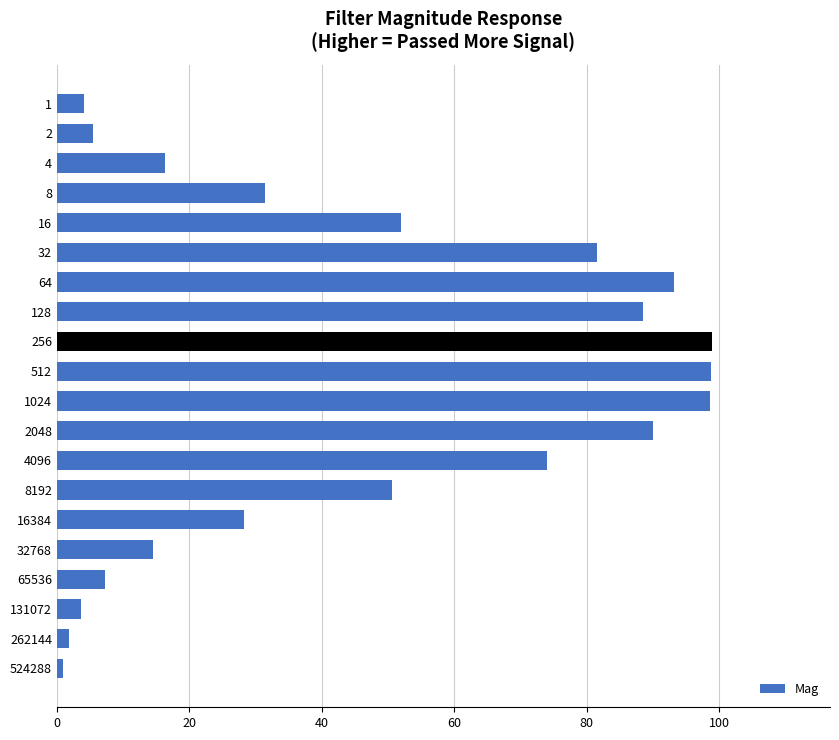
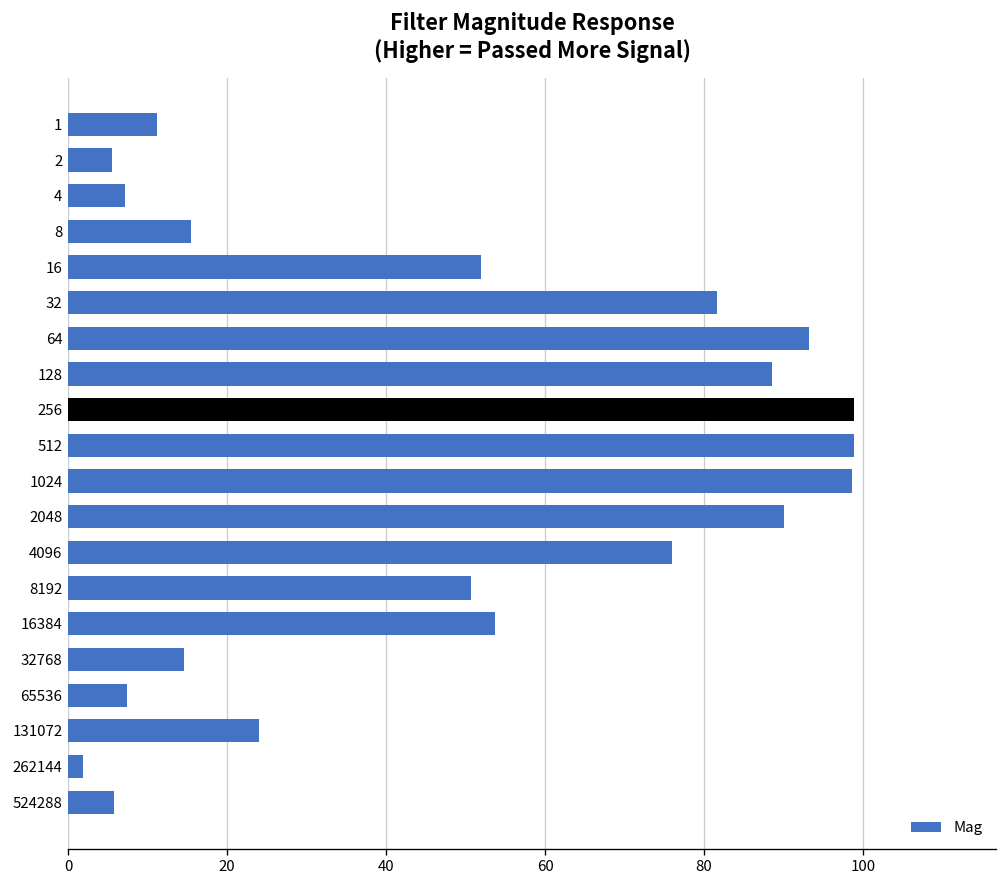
1: 4 -> 11
4: 16 -> 7
8: 31 -> 15
4096: 74 -> 76
16384: 28 -> 54
131072: 4 -> 24
524288: 1 -> 6
